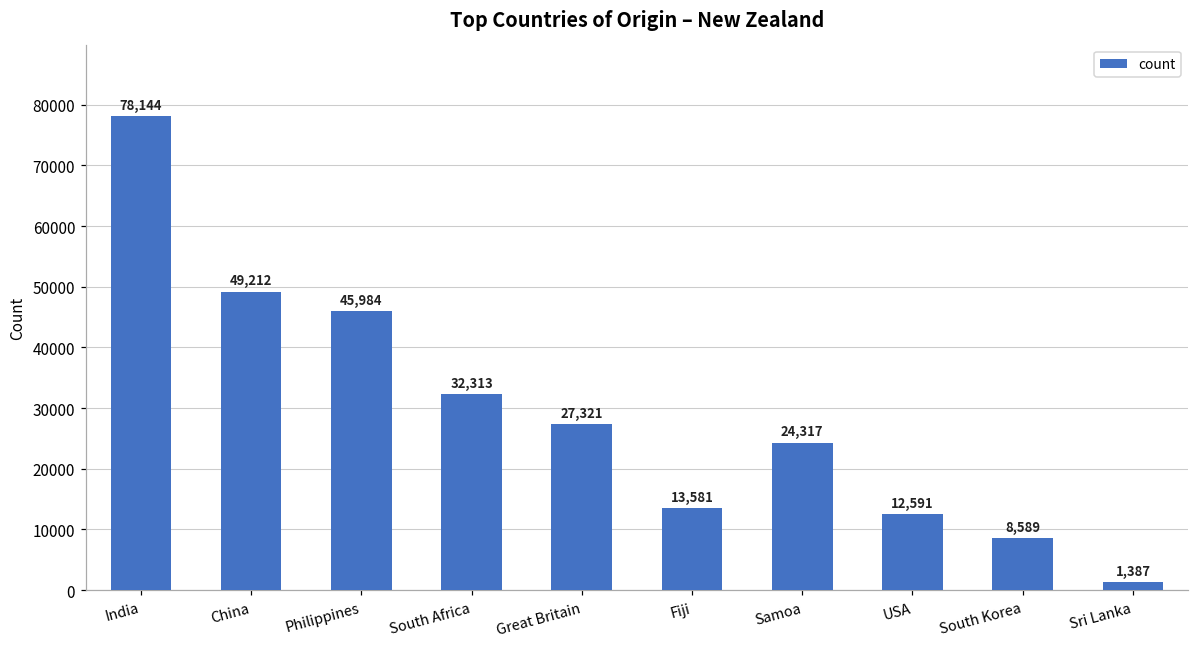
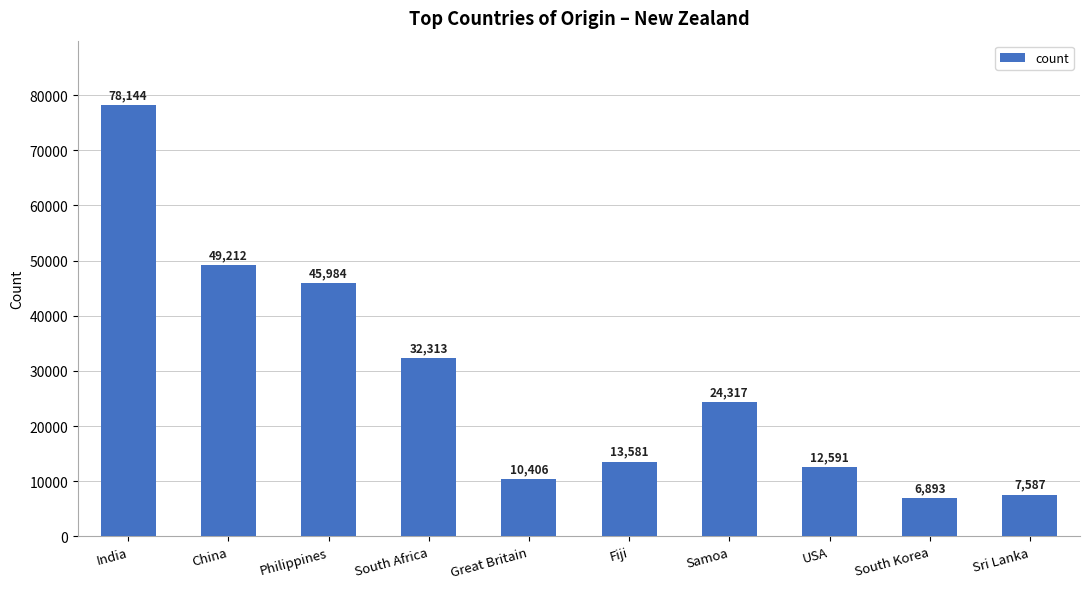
Great Britain: 27,321 -> 10,406
South Korea: 8,589 -> 6,893
Sri Lanka: 1,387 -> 7,587
